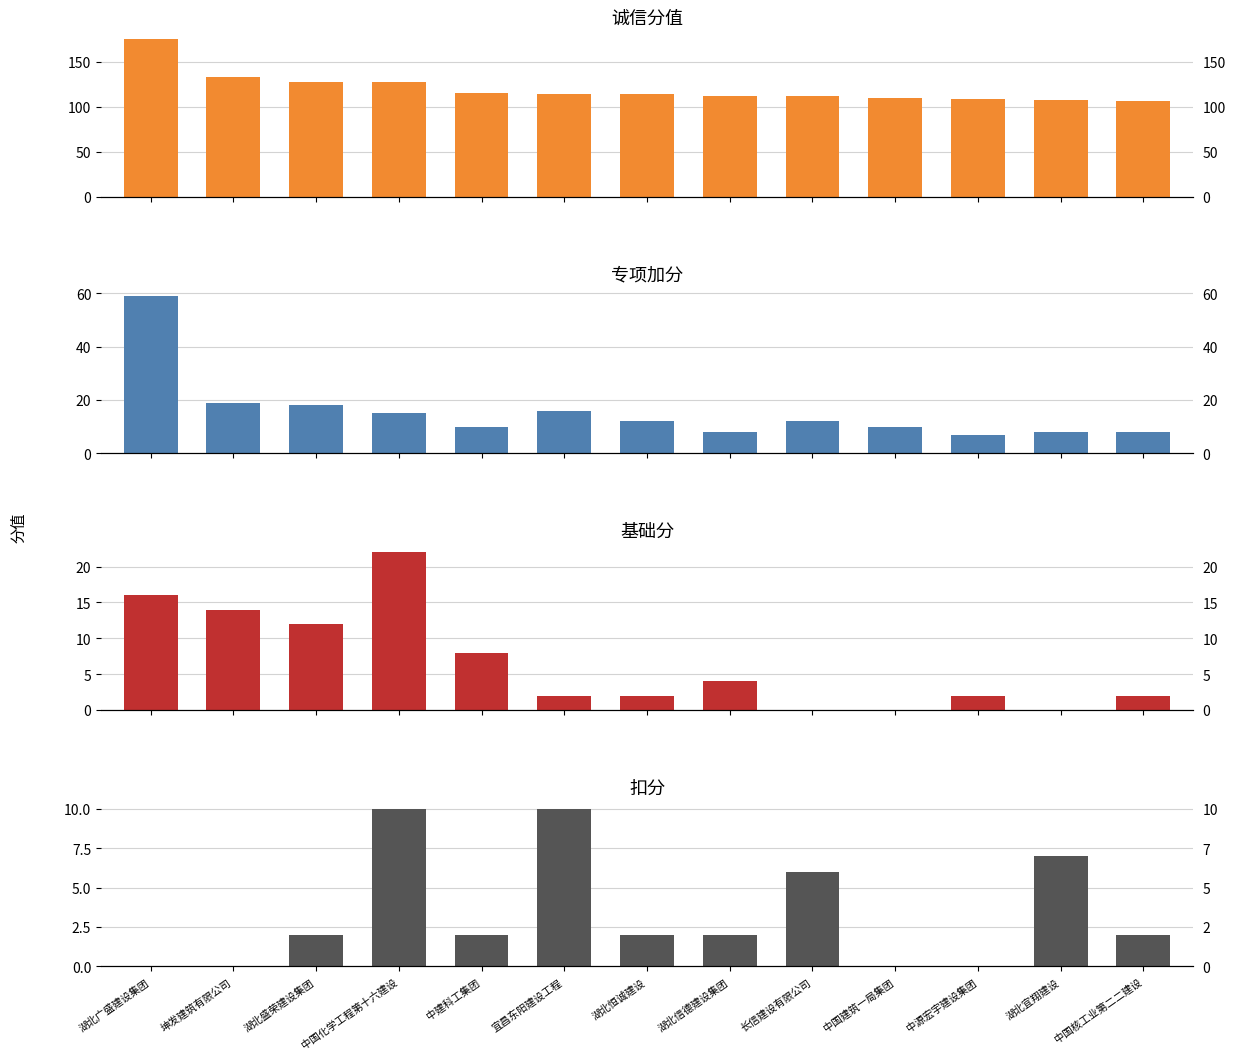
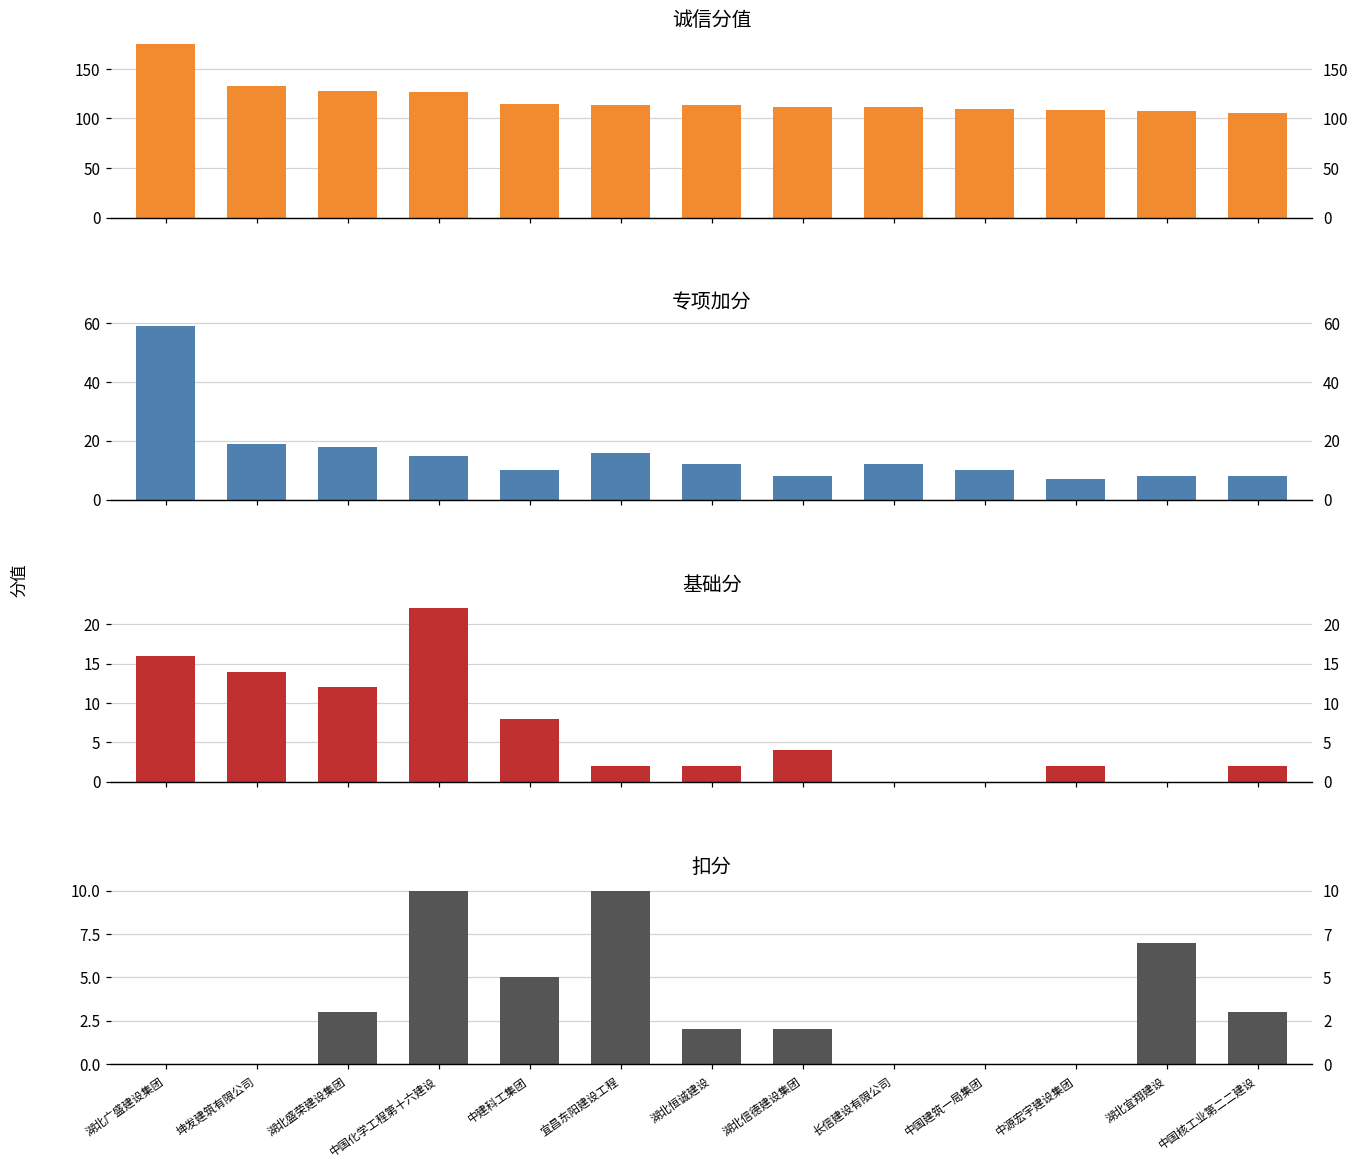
扣分, 湖北盛荣建设集团: 2 -> 3
扣分, 中建科工集团: 2 -> 5
扣分, 长信建设有限公司: 6 -> 0
扣分, 中国核工业第二二建设: 2 -> 3
